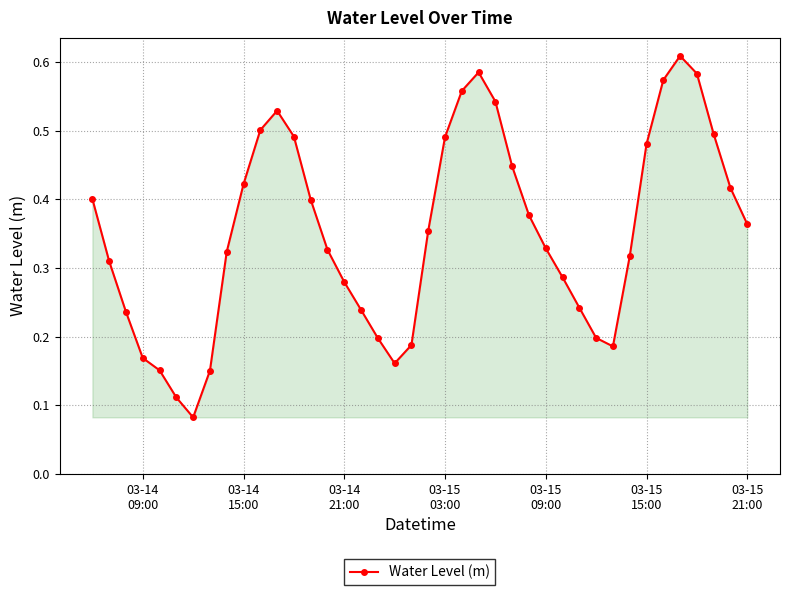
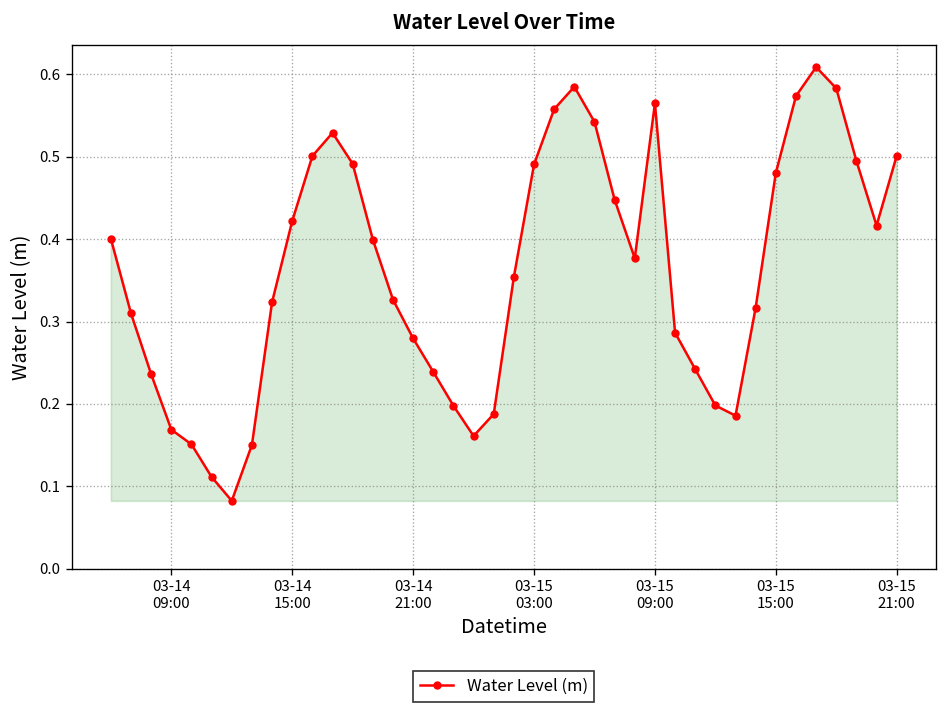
03-15 09:00: 0.33 -> 0.56
03-15 21:00: 0.36 -> 0.50
